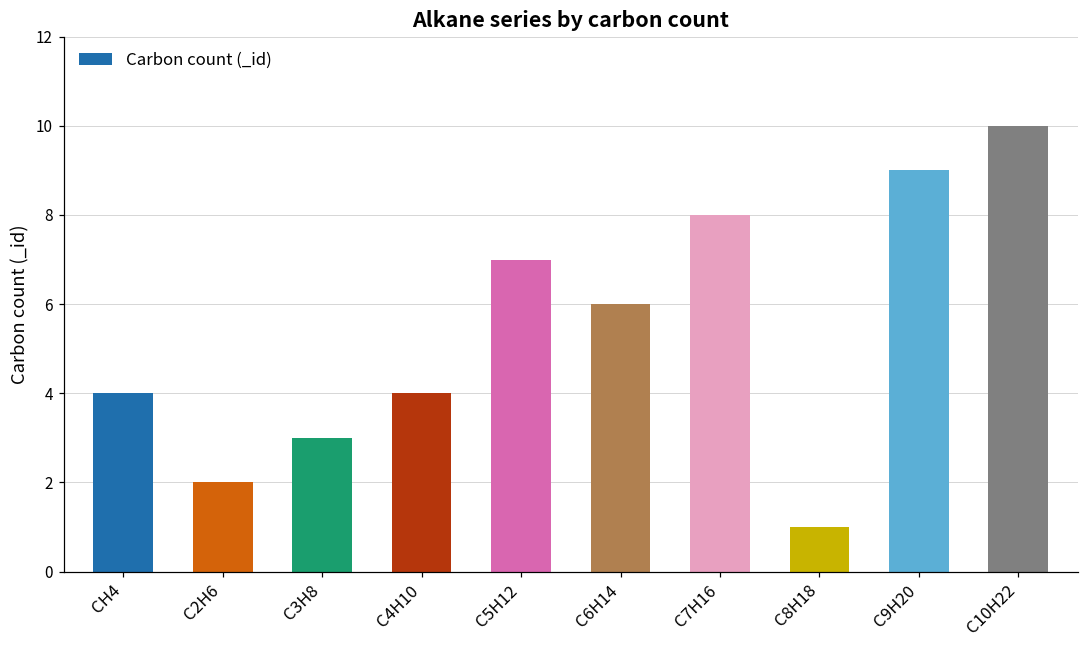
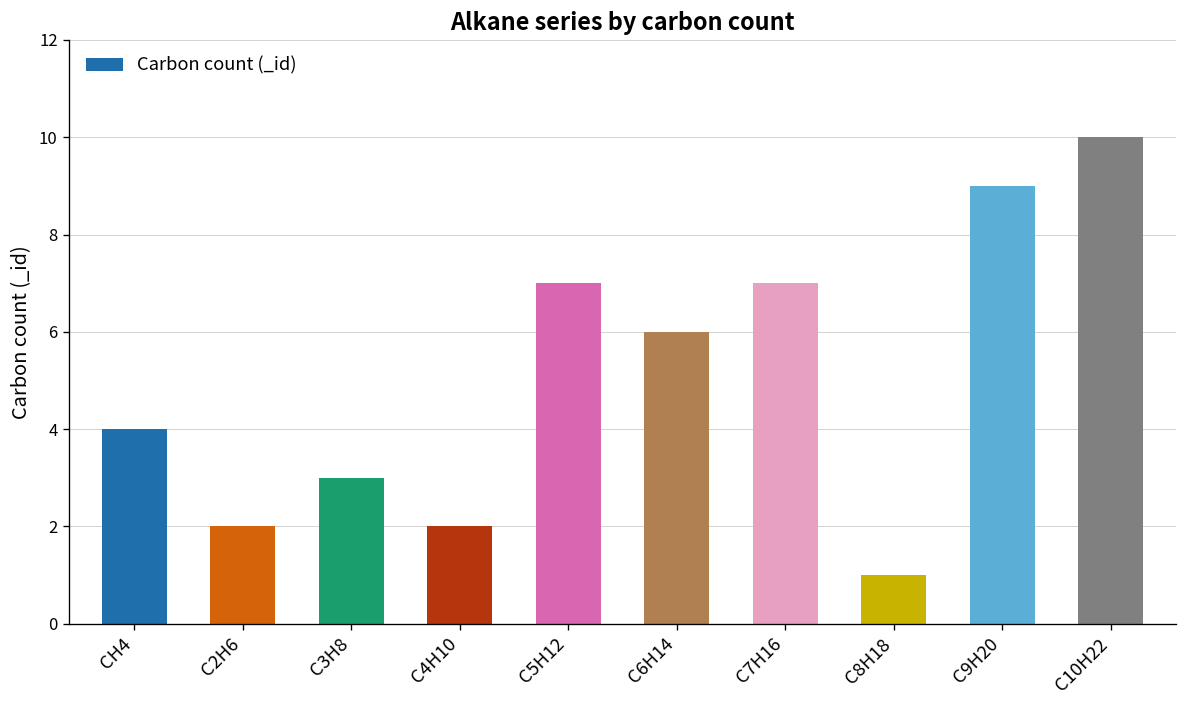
C4H10: 4 -> 2
C7H16: 8 -> 7
